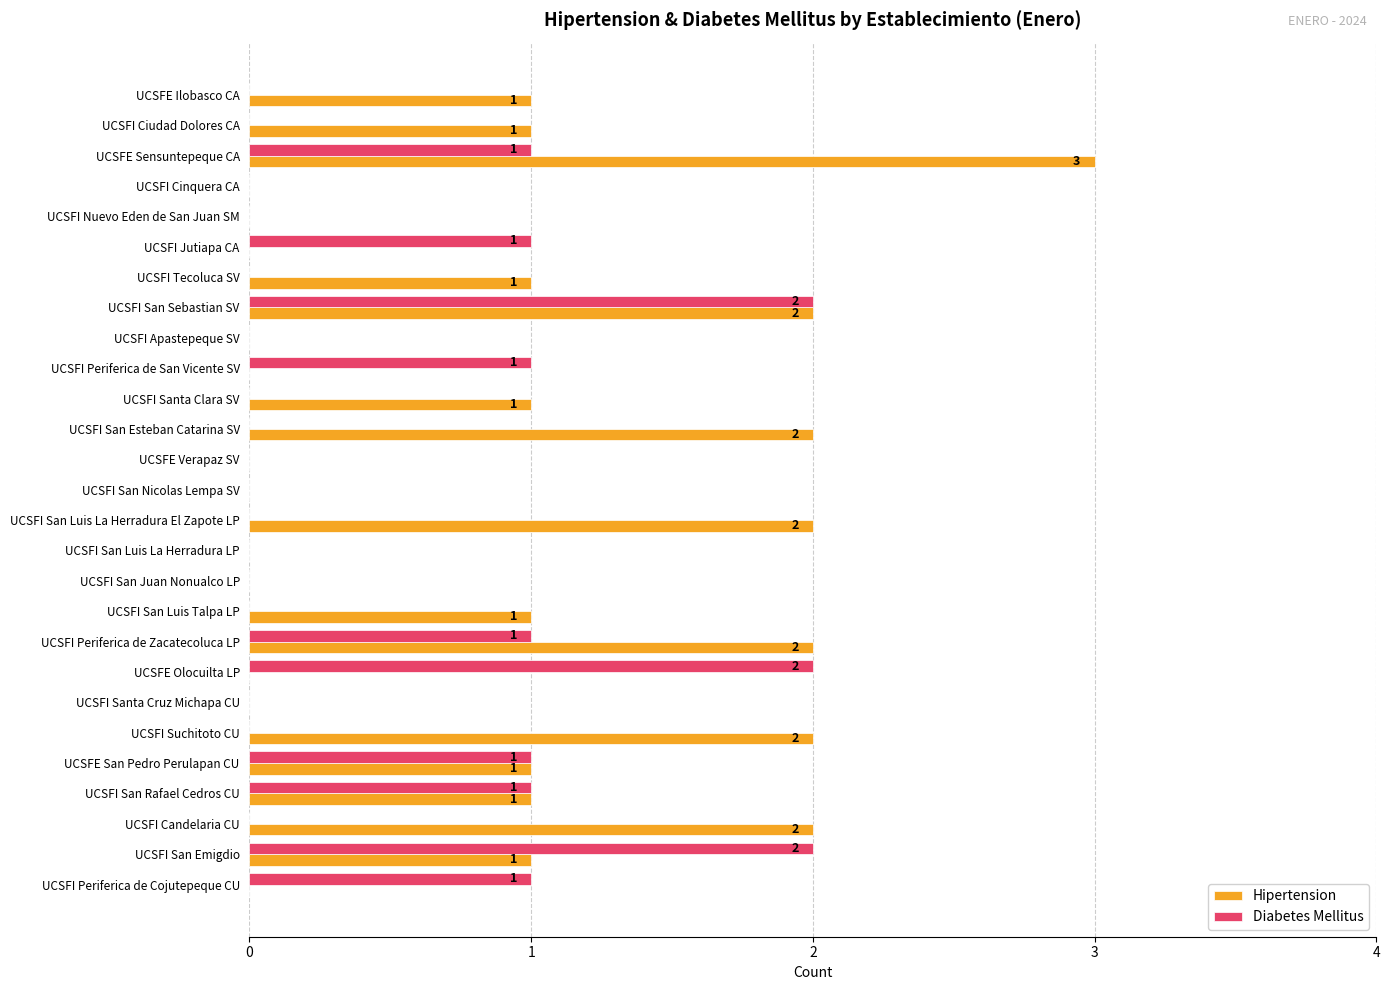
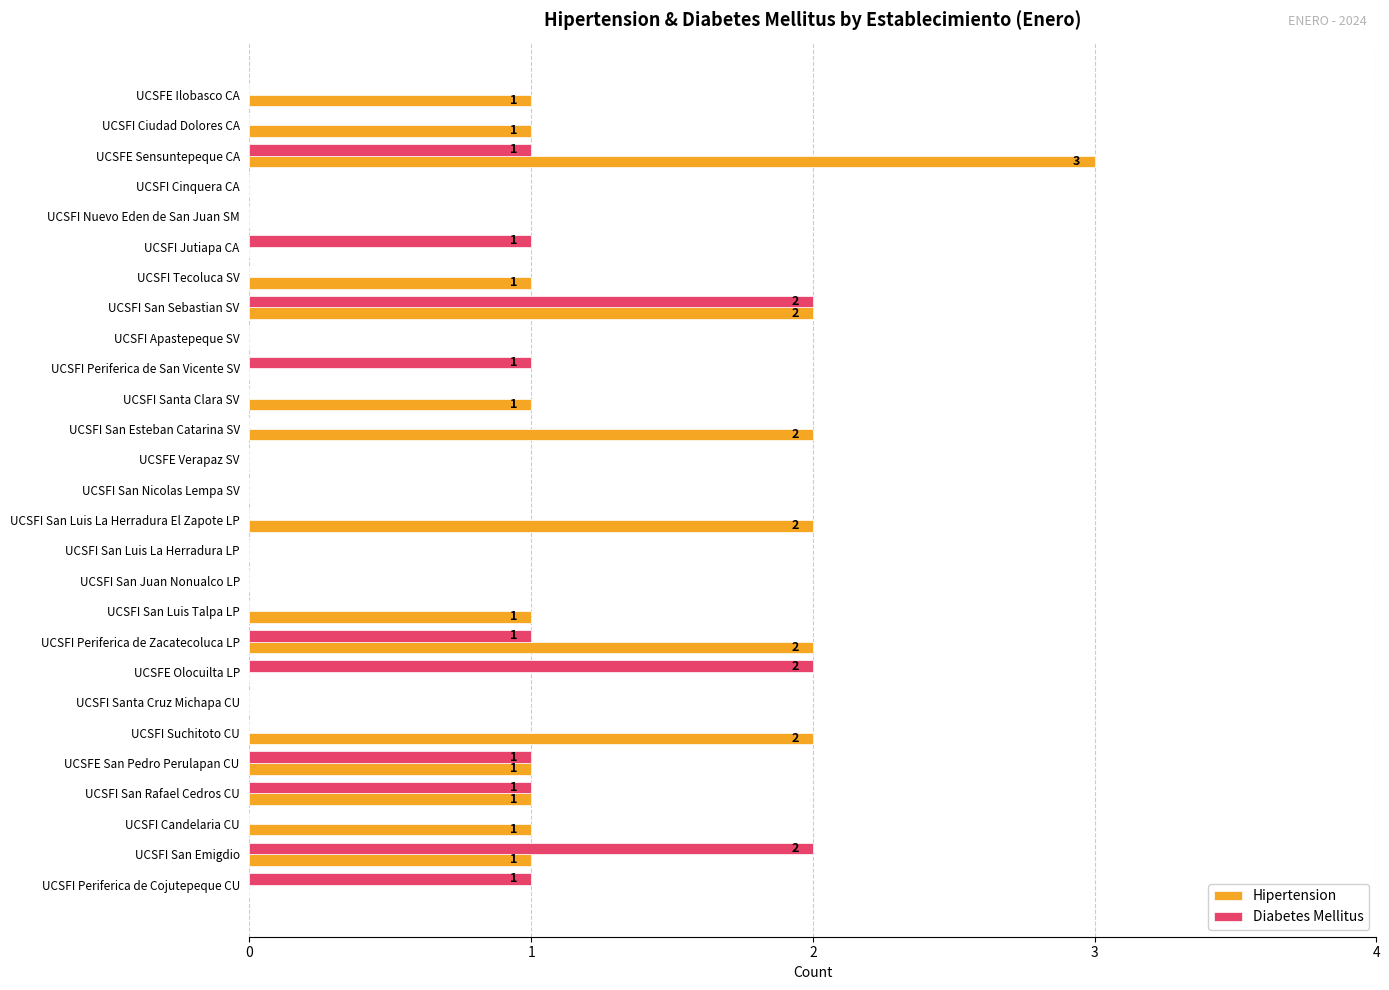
Hipertension, UCSFI Candelaria CU: 2 -> 1
